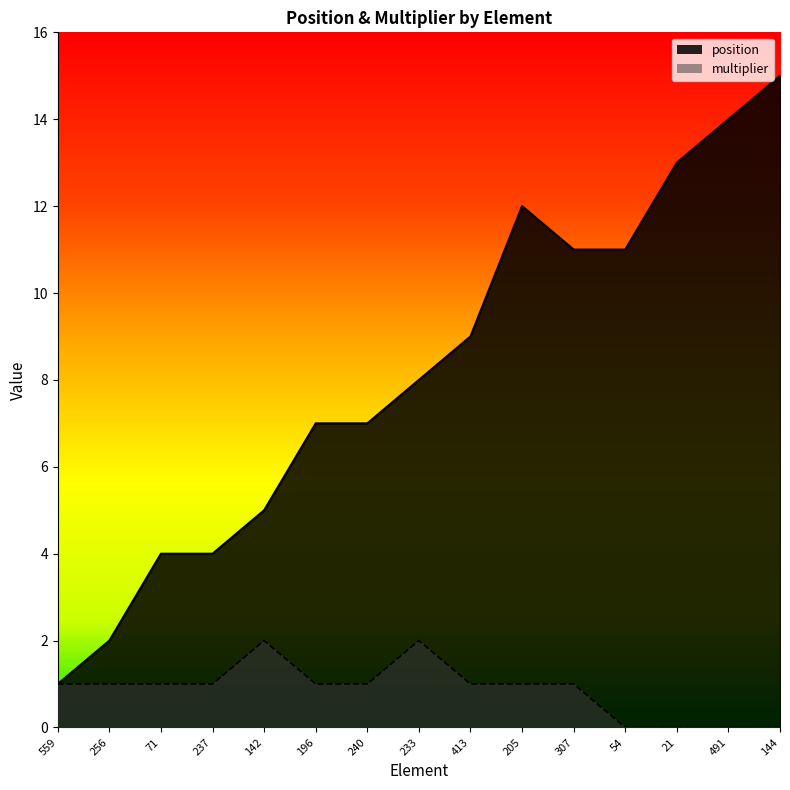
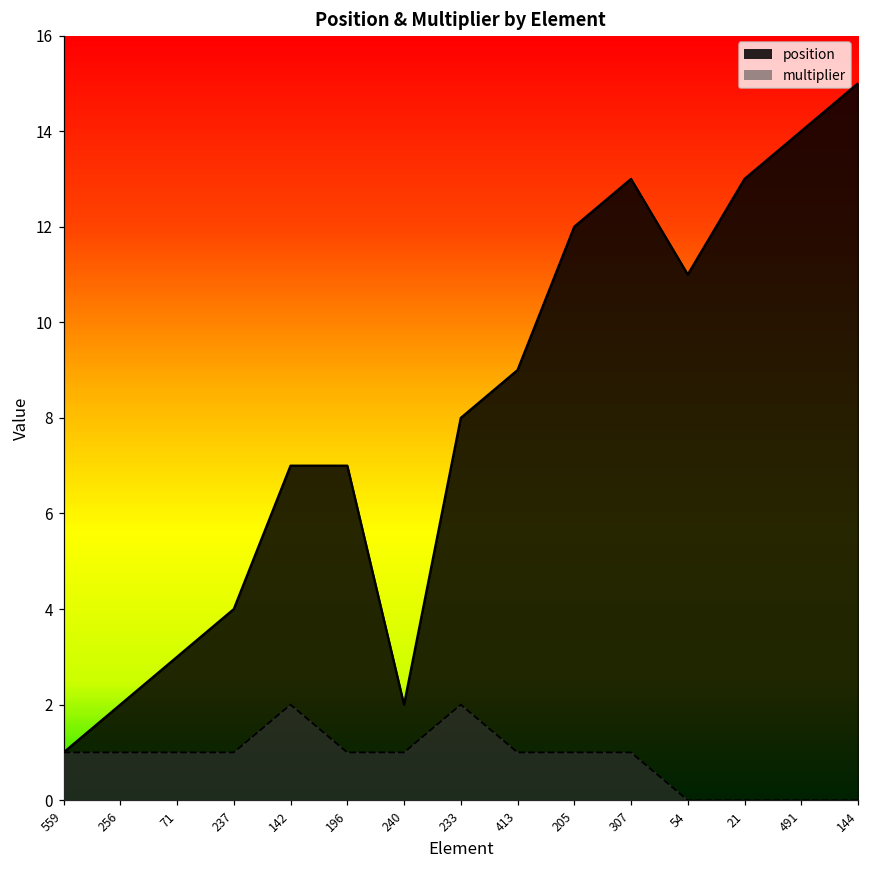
position, 71: 4 -> 3
position, 142: 5 -> 7
position, 240: 7 -> 2
position, 307: 11 -> 13
